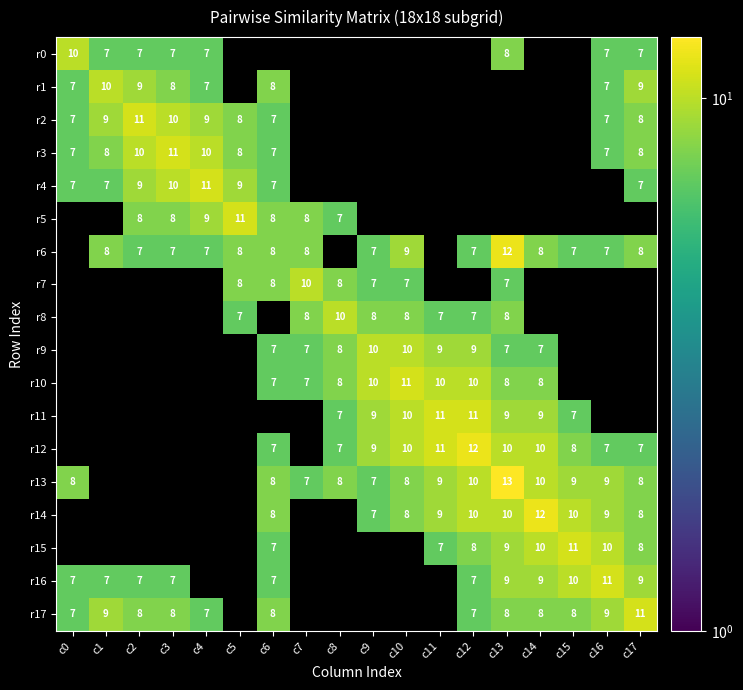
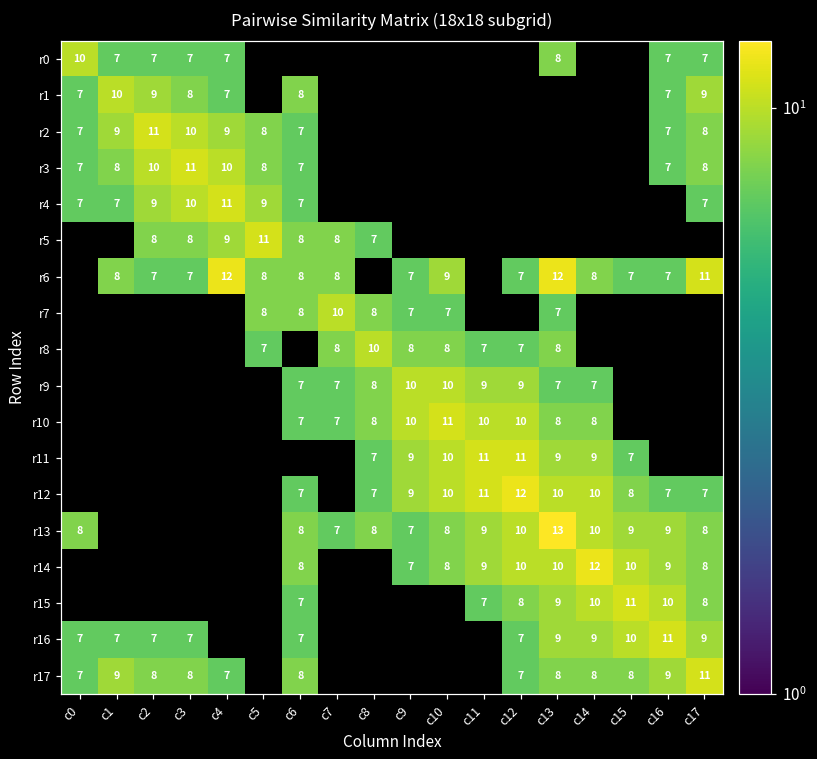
r6, c4: 7 -> 12
r6, c17: 8 -> 11
